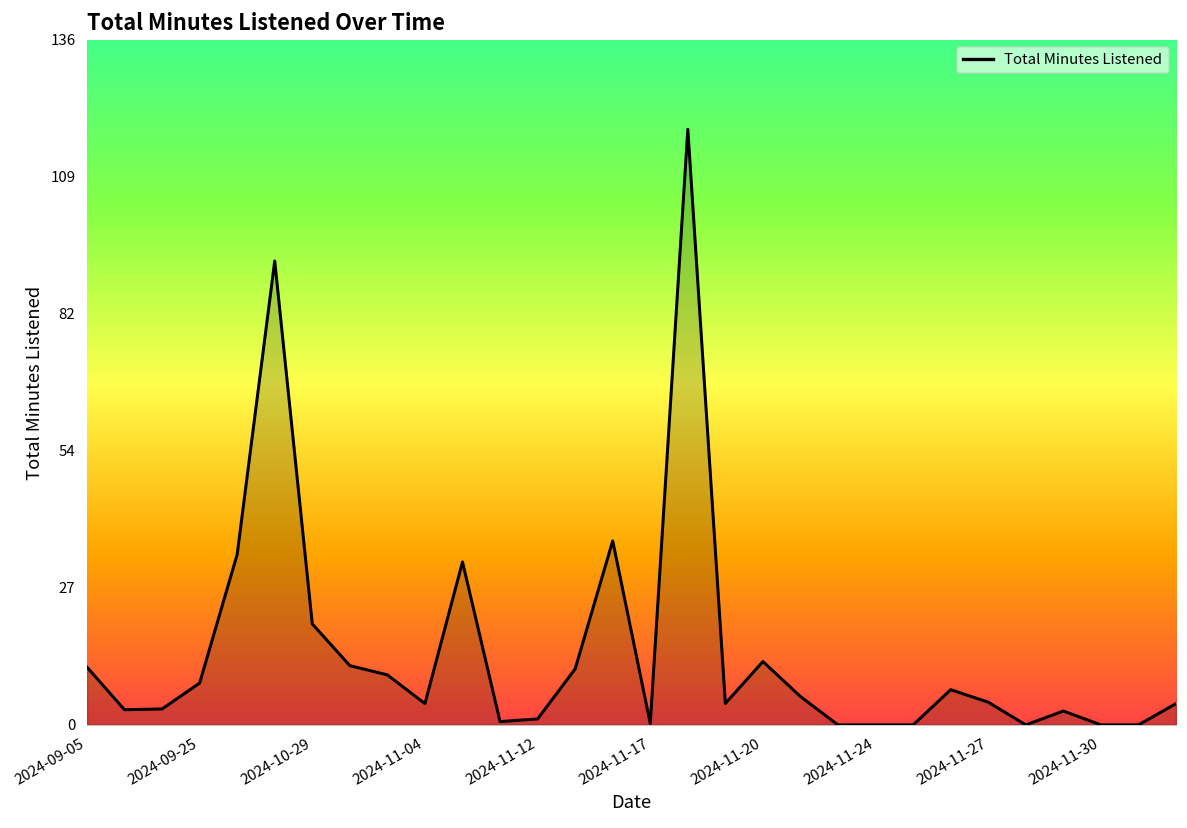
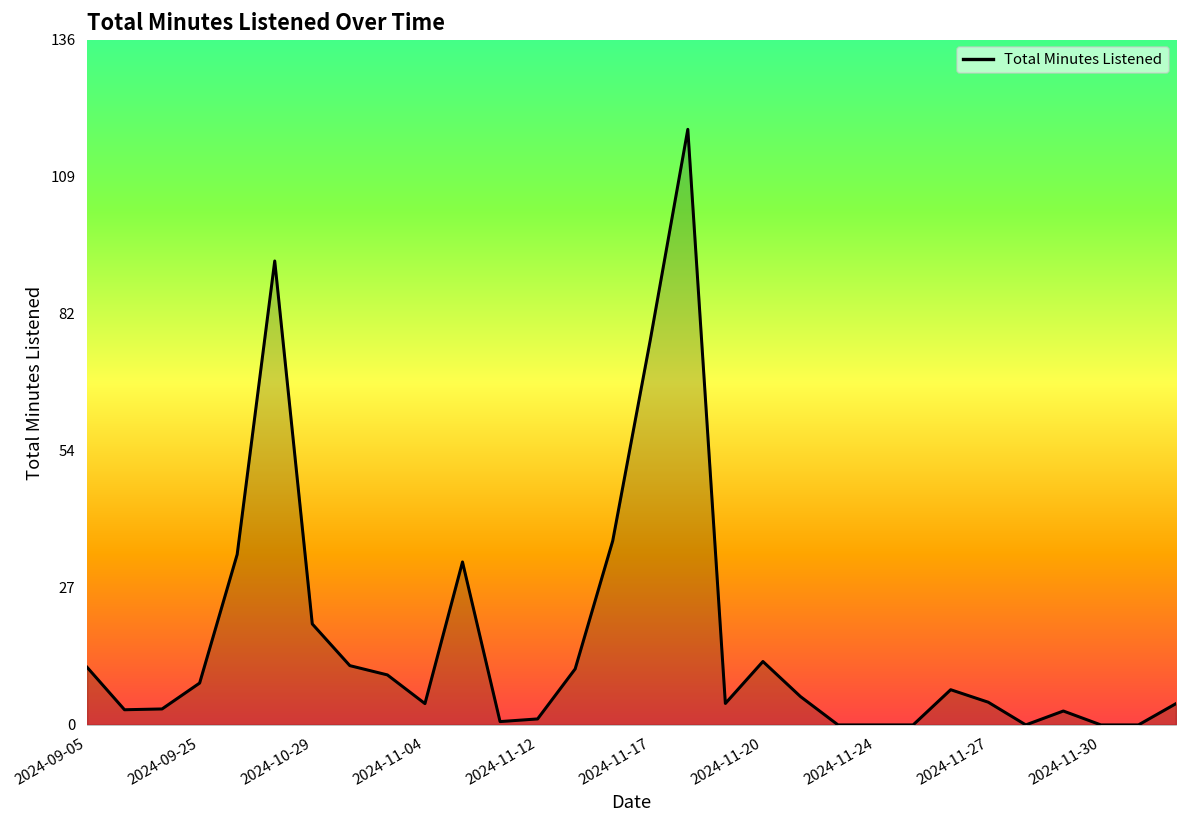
2024-11-17: 0 -> 76
